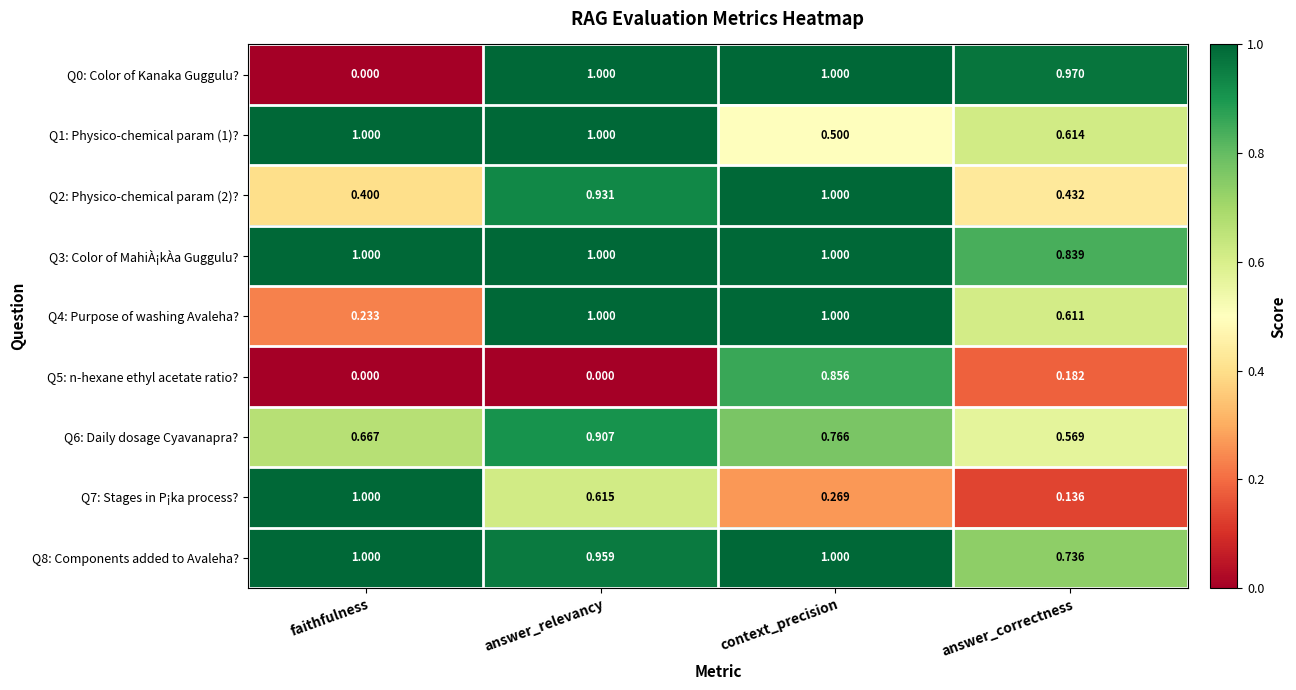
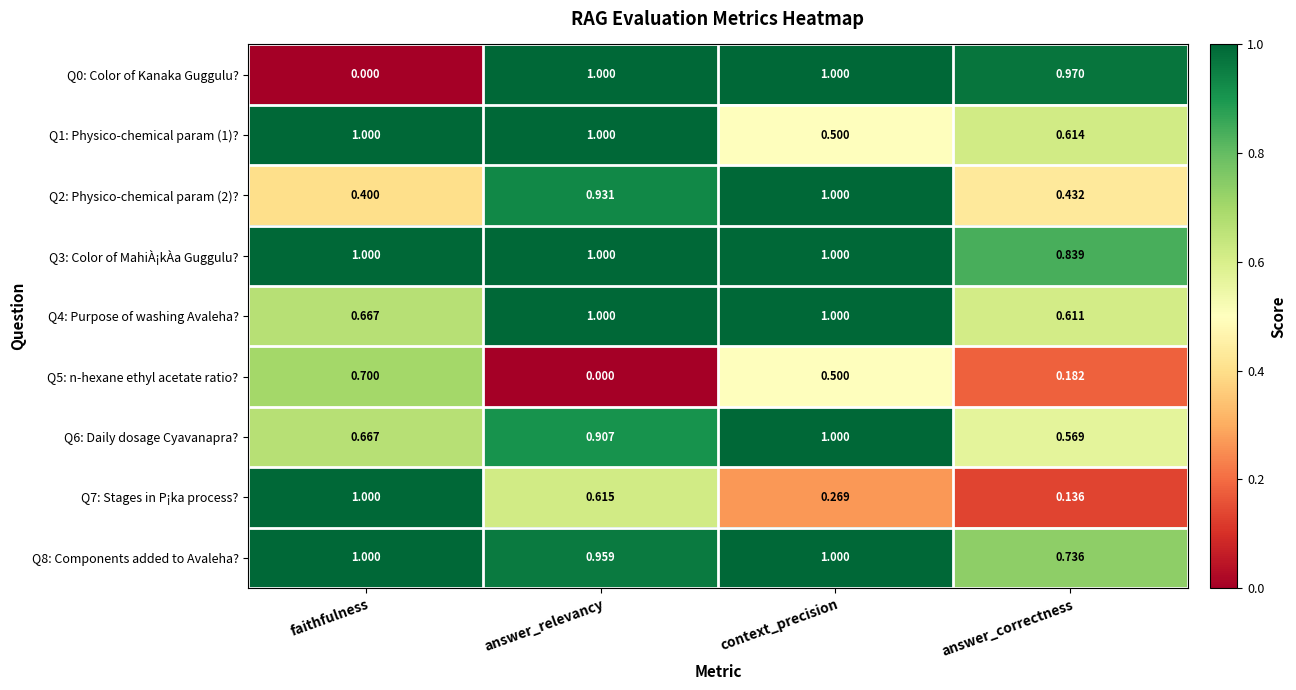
Q4: Purpose of washing Avaleha?, faithfulness: 0.233 -> 0.667
Q5: n-hexane ethyl acetate ratio?, faithfulness: 0.000 -> 0.700
Q5: n-hexane ethyl acetate ratio?, context_precision: 0.856 -> 0.500
Q6: Daily dosage Cyavanapra?, context_precision: 0.766 -> 1.000
